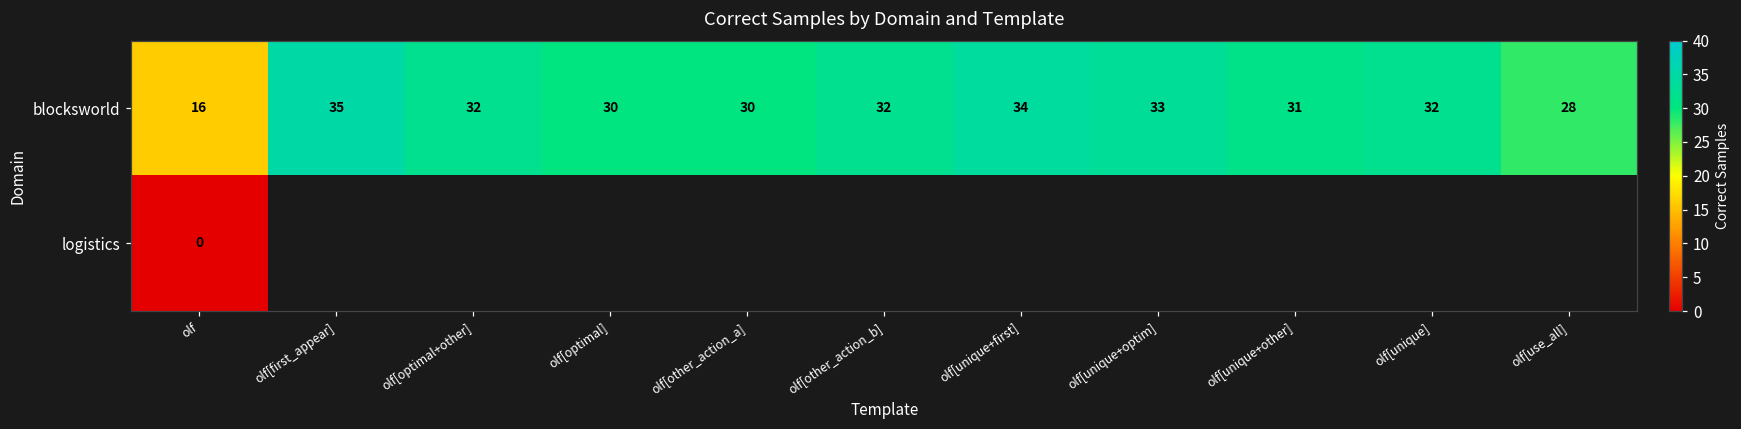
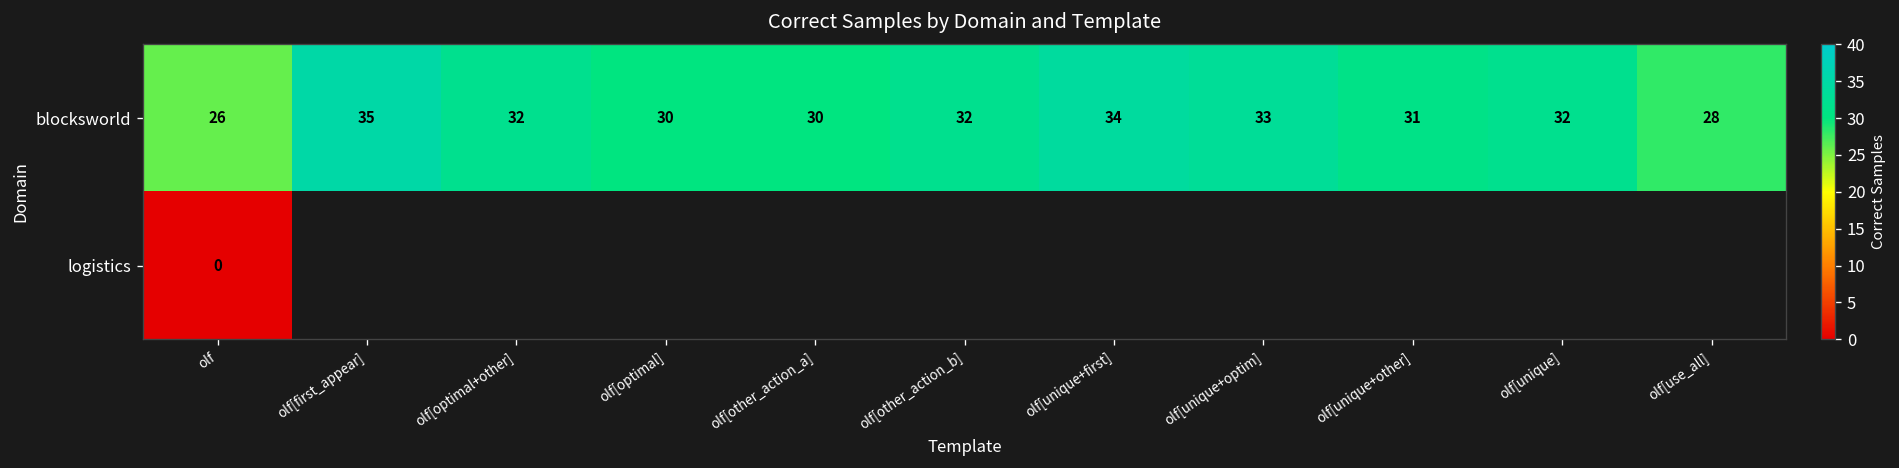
blocksworld, olf: 16 -> 26
